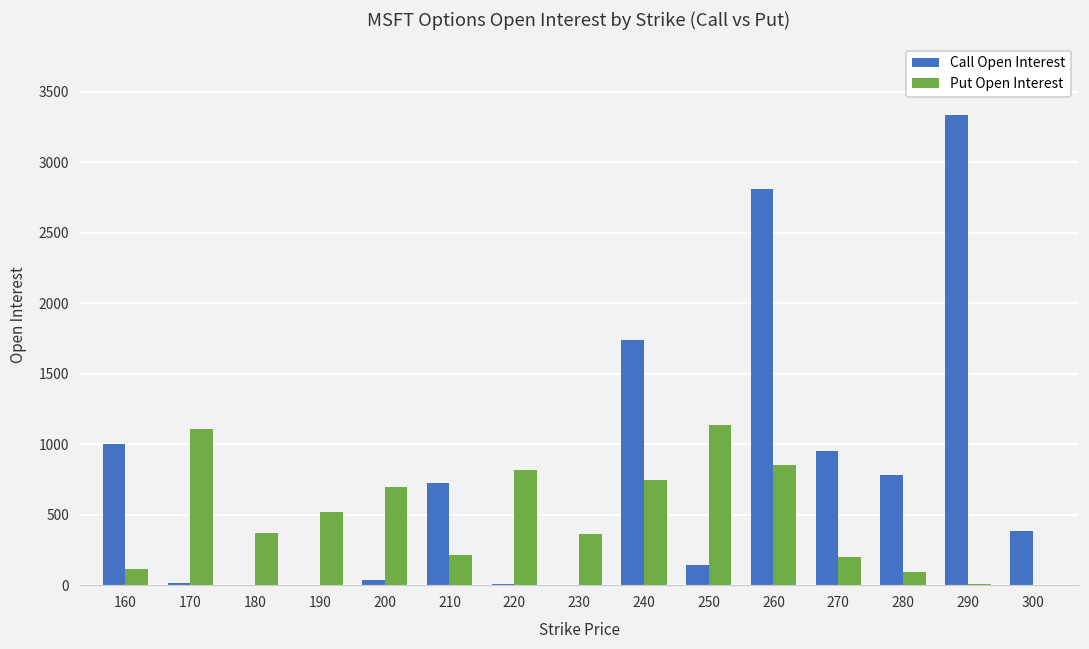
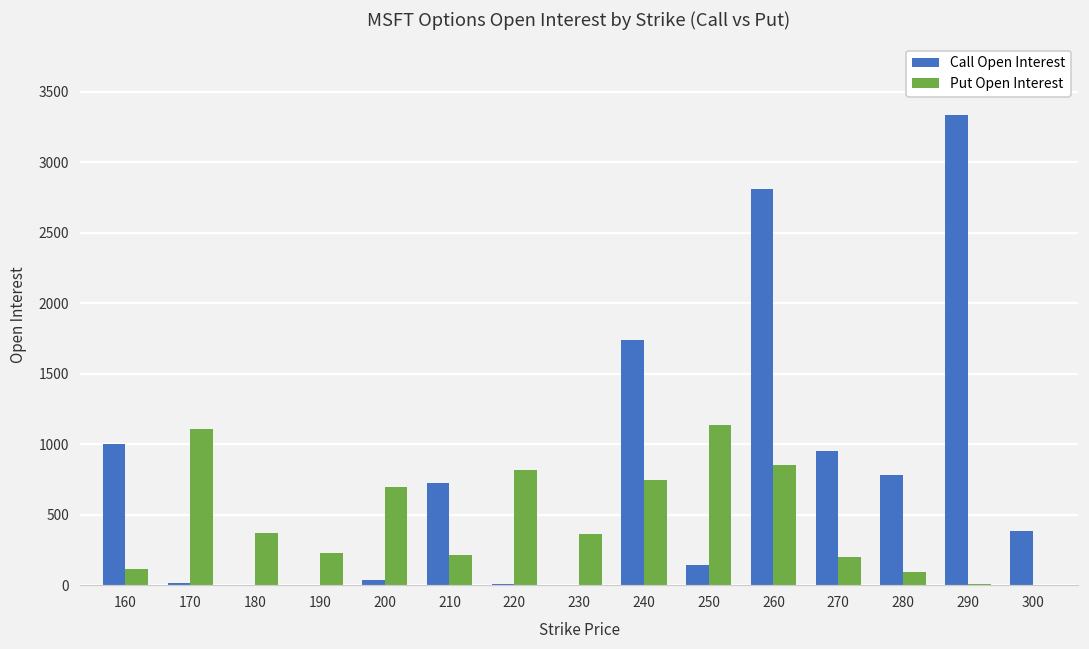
Put Open Interest, 190: 520 -> 230
